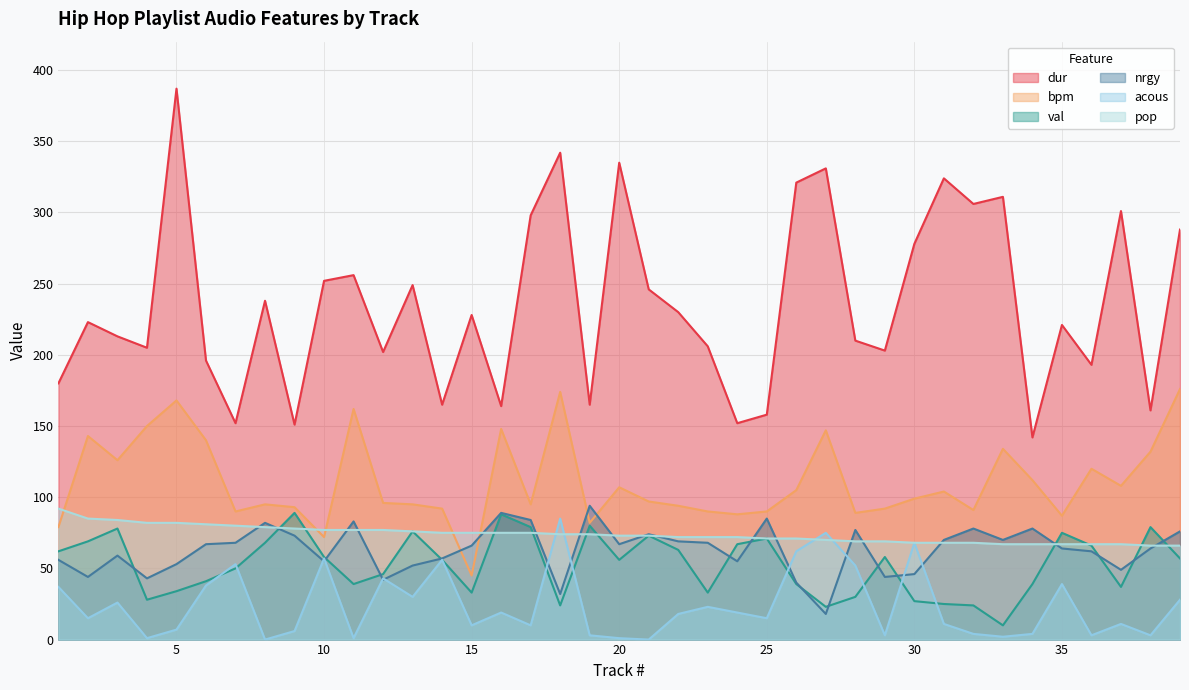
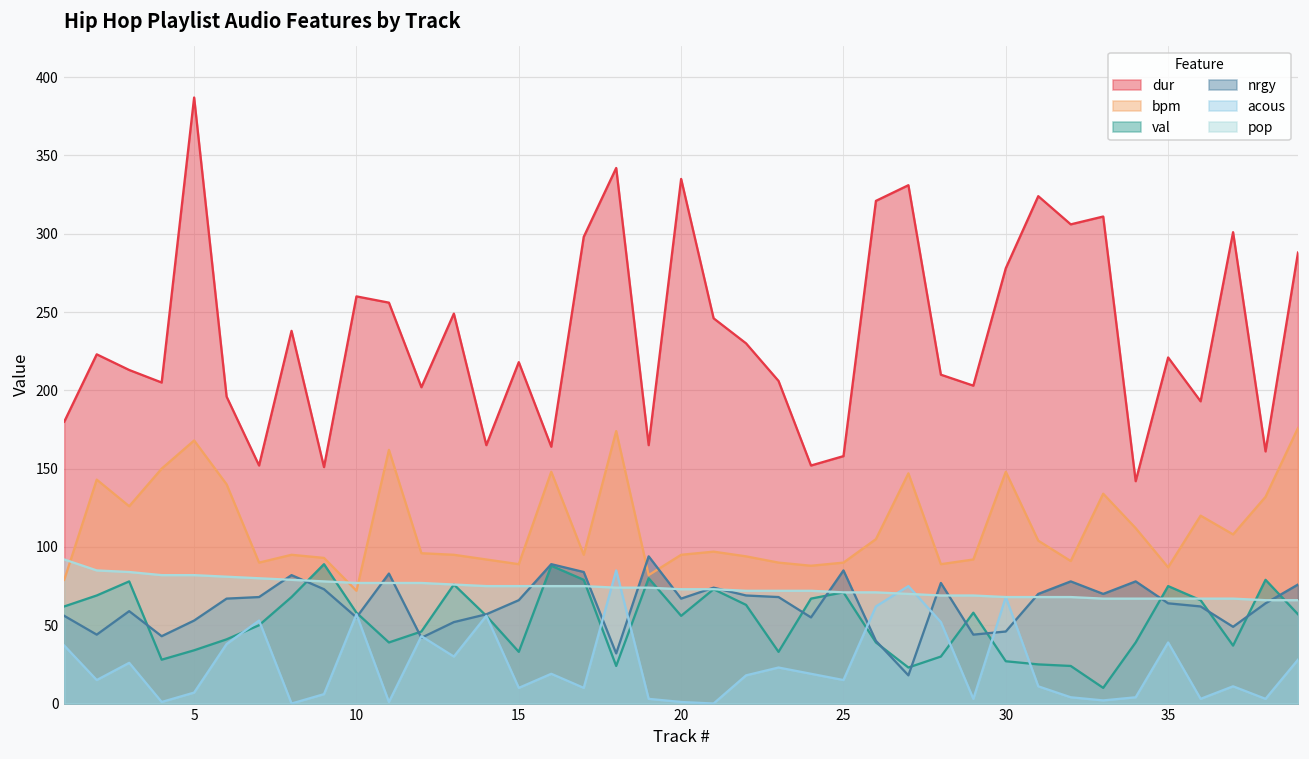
dur, 10: 252 -> 260
dur, 15: 228 -> 218
bpm, 15: 45 -> 89
bpm, 20: 107 -> 95
bpm, 30: 99 -> 148
